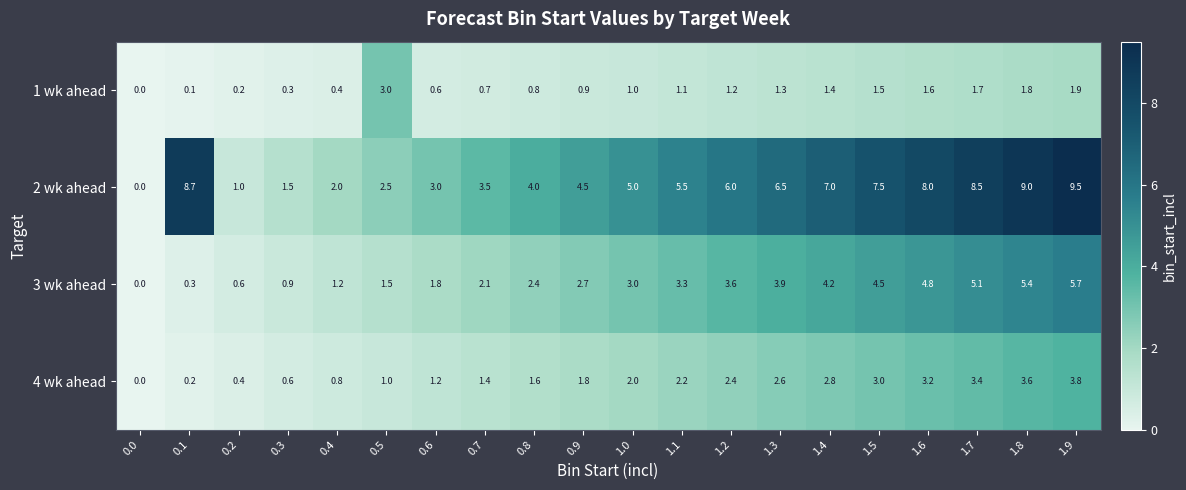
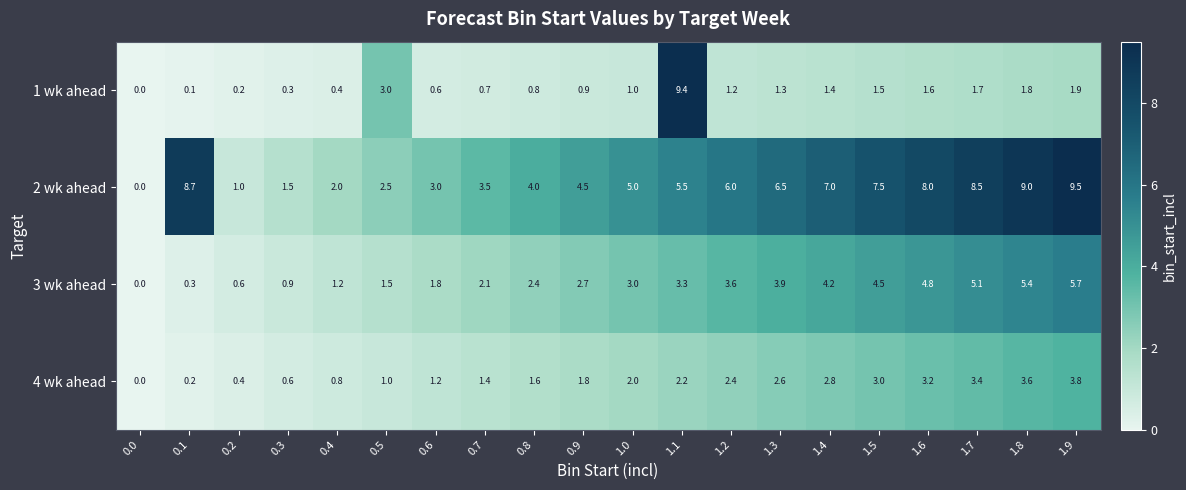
1 wk ahead, 1.1: 1.1 -> 9.4
